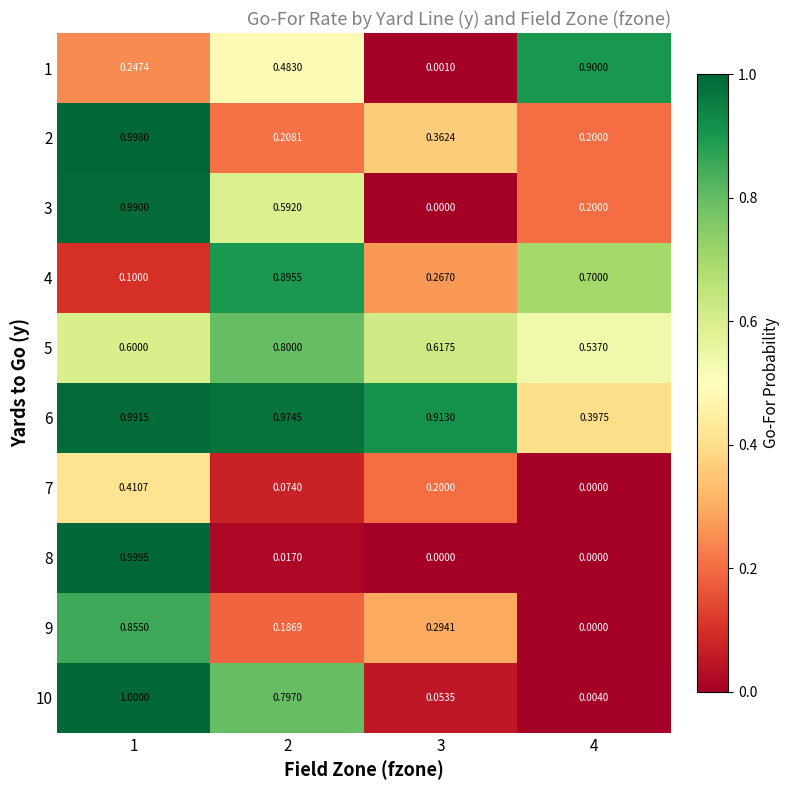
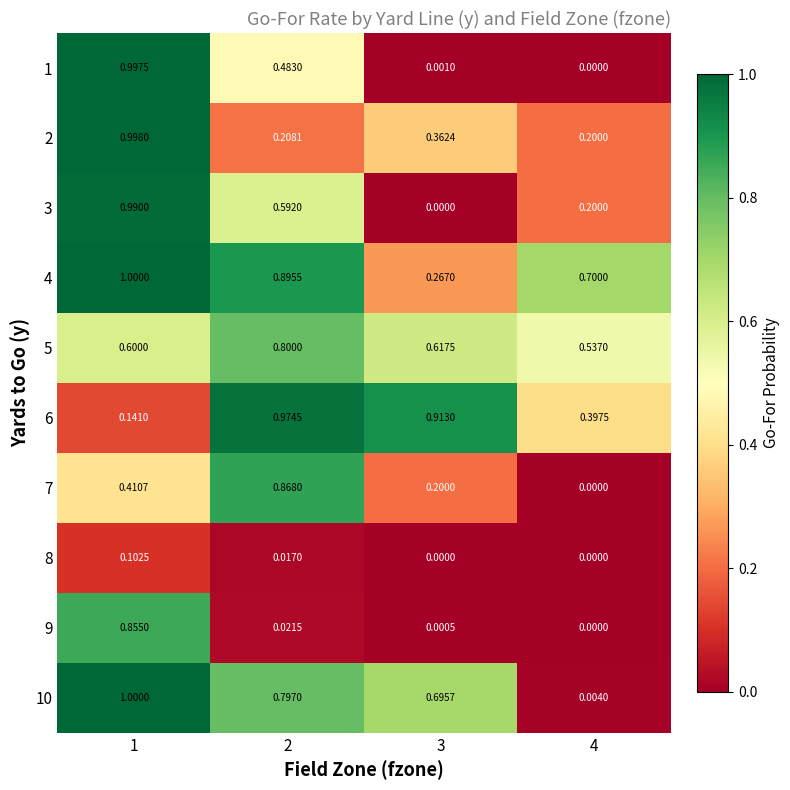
1, 1: 0.2474 -> 0.9975
1, 4: 0.9000 -> 0.0000
4, 1: 0.1000 -> 1.0000
6, 1: 0.9915 -> 0.1410
7, 2: 0.0740 -> 0.8680
8, 1: 0.9995 -> 0.1025
9, 2: 0.1869 -> 0.0215
9, 3: 0.2941 -> 0.0005
10, 3: 0.0535 -> 0.6957
